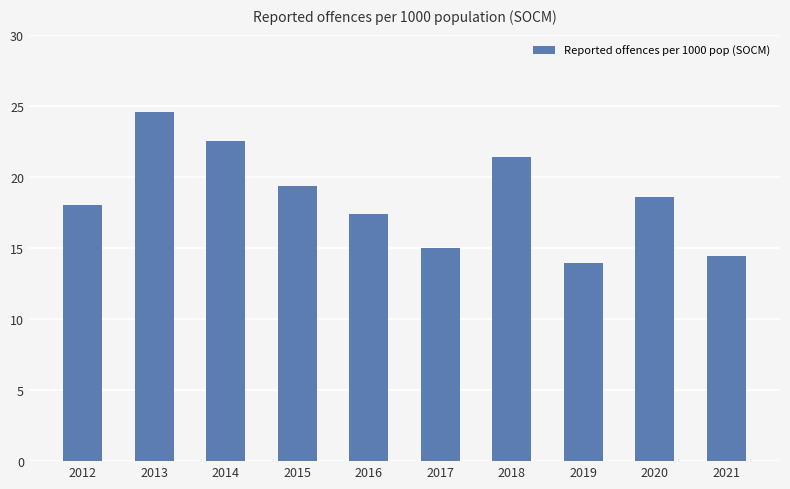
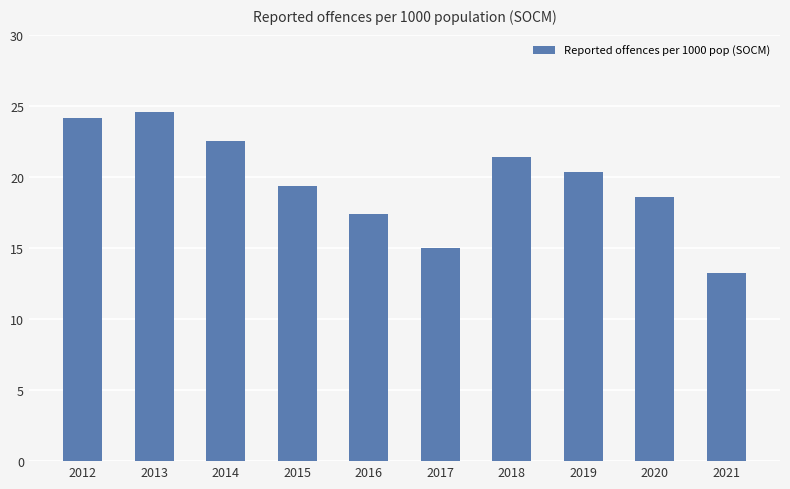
2012: 18.0 -> 24.1
2019: 13.9 -> 20.3
2021: 14.4 -> 13.2
